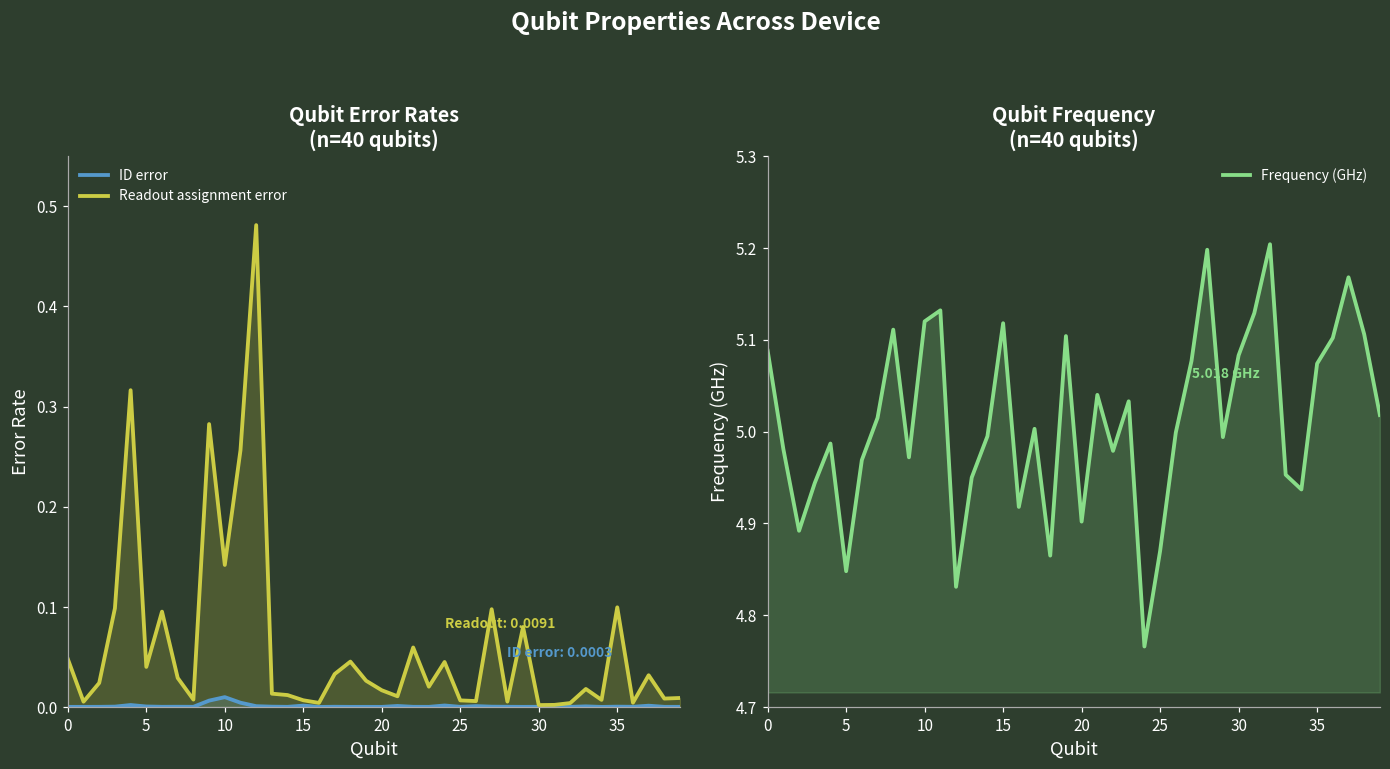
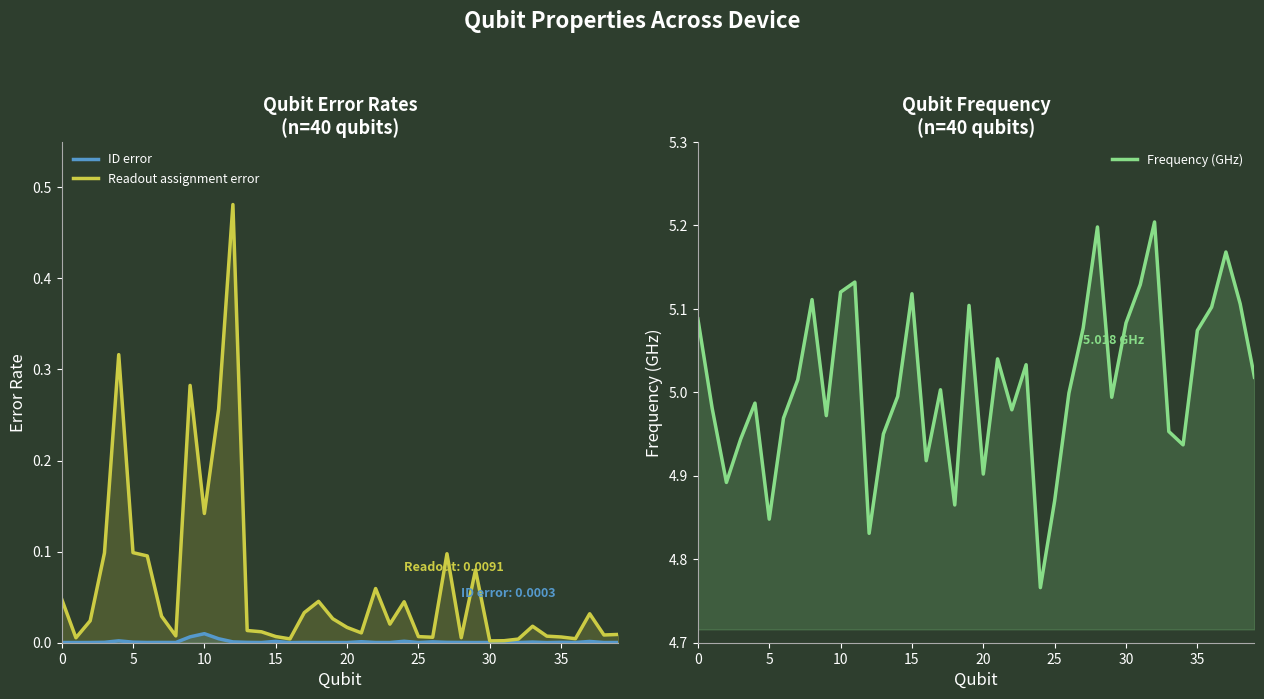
Qubit Error Rates (n=40 qubits), Readout assignment error, 5: 0.04 -> 0.10
Qubit Error Rates (n=40 qubits), Readout assignment error, 35: 0.10 -> 0.01
